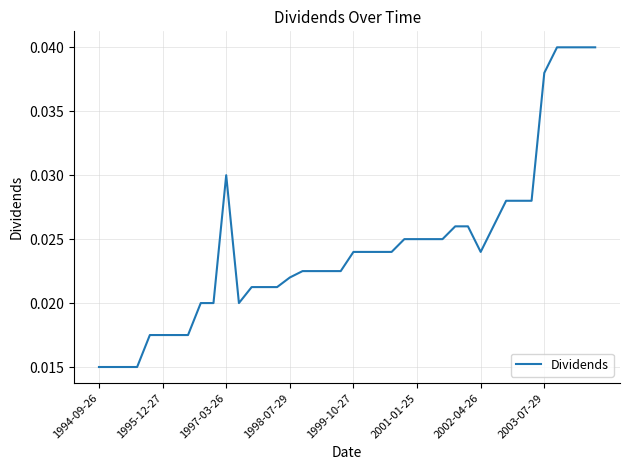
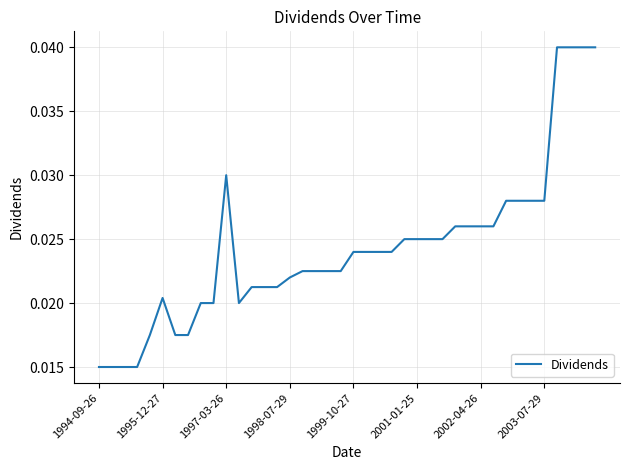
1995-12-27: 0.0175 -> 0.0204
2002-04-26: 0.024 -> 0.026
2003-07-29: 0.038 -> 0.028
